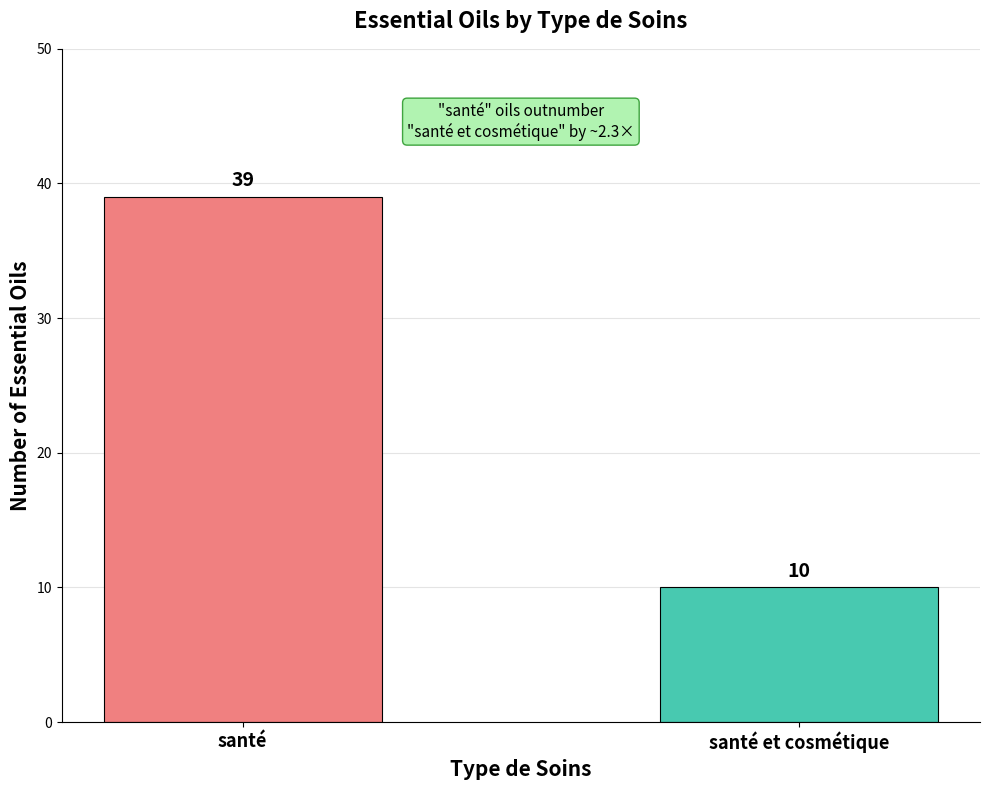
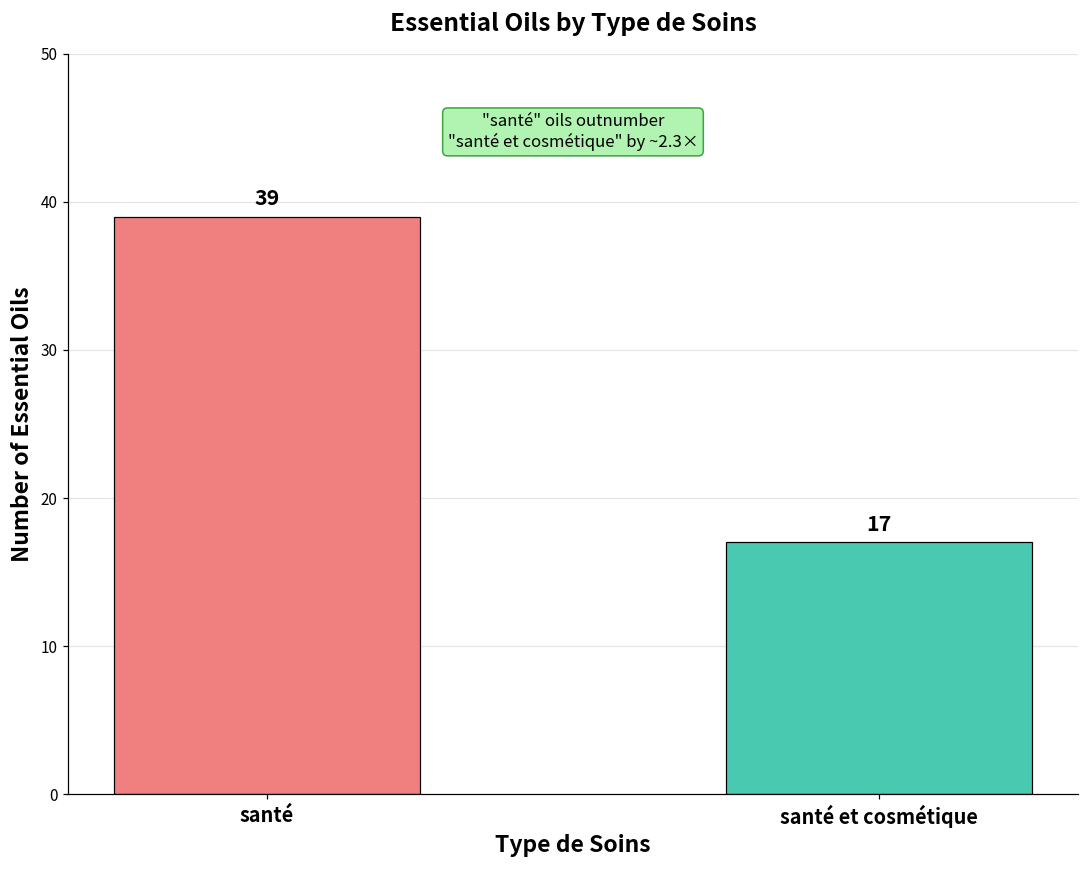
santé et cosmétique: 10 -> 17
